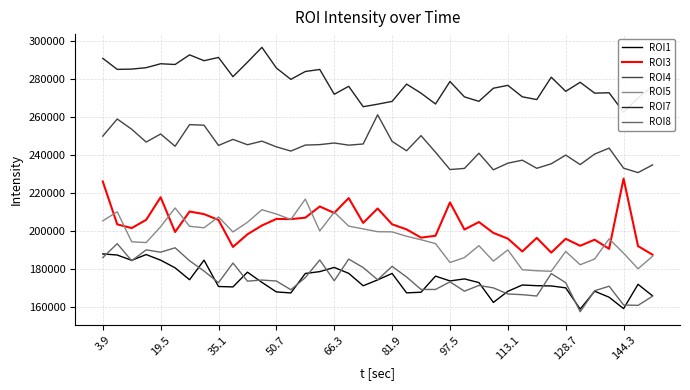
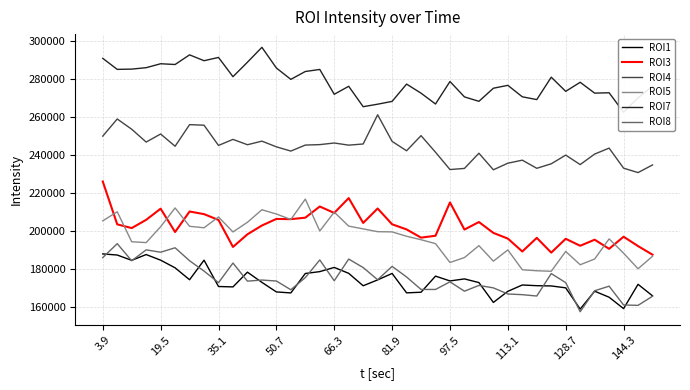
ROI3, 19.5: 218000 -> 212000
ROI3, 144.3: 228000 -> 197000
